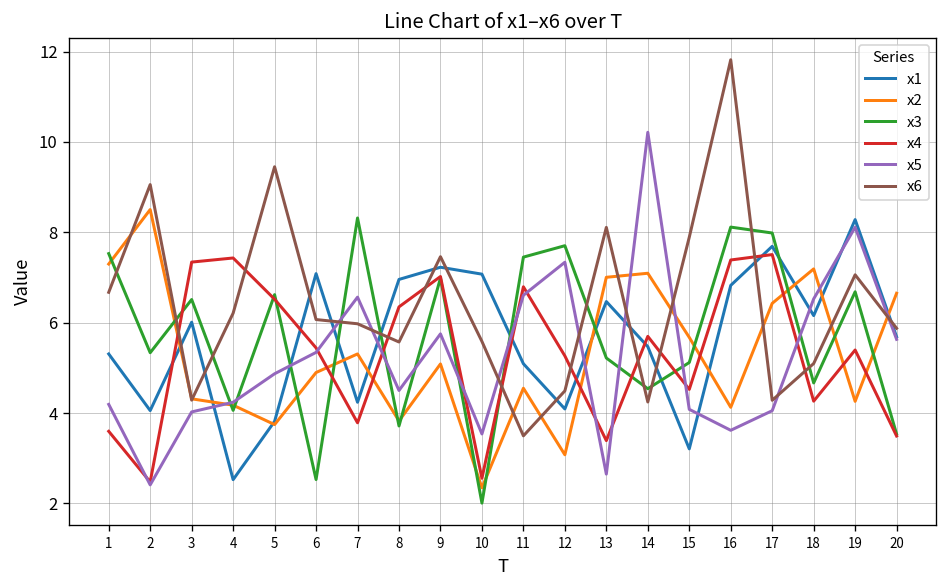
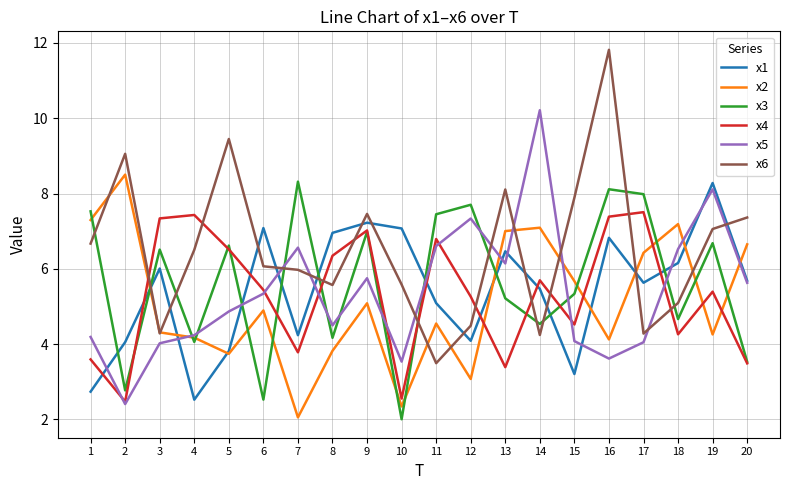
x1, 1: 5.3 -> 2.7
x3, 2: 5.3 -> 2.8
x6, 4: 6.2 -> 6.5
x2, 7: 5.3 -> 2.1
x3, 8: 3.7 -> 4.2
x5, 13: 2.6 -> 6.1
x3, 15: 5.1 -> 5.3
x1, 17: 7.7 -> 5.6
x6, 20: 5.9 -> 7.4
